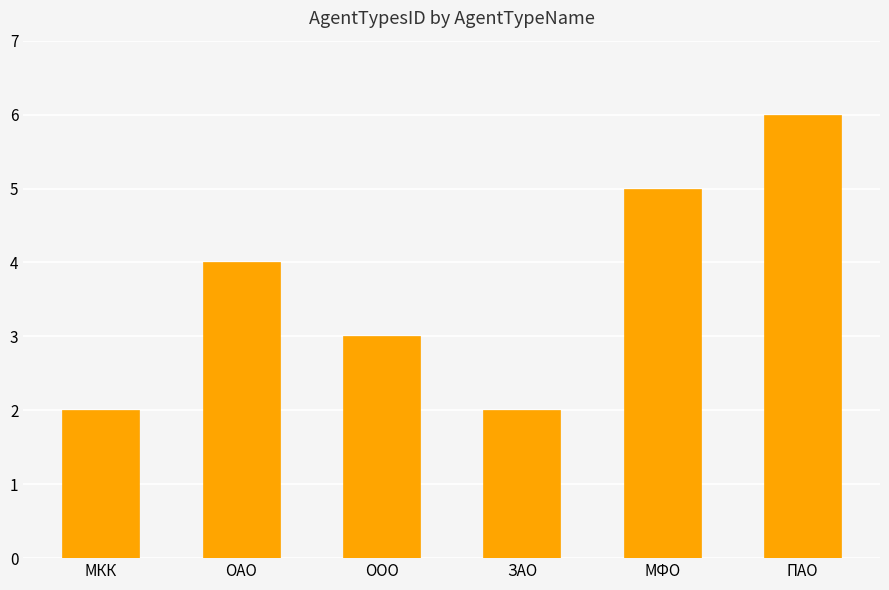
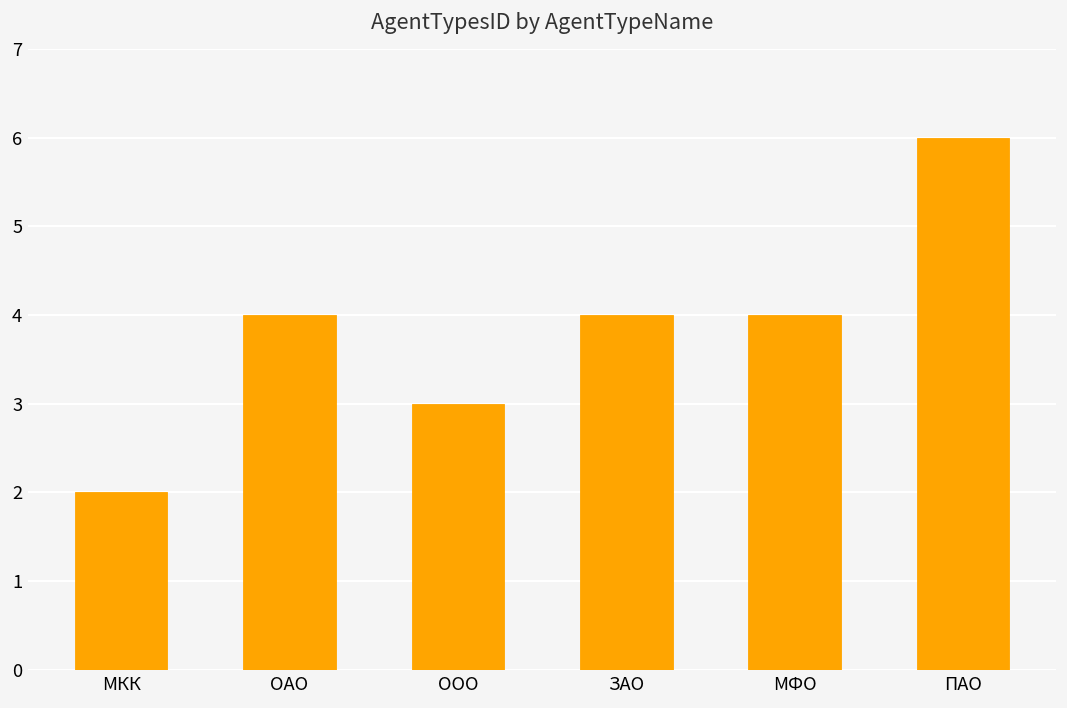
ЗАО: 2 -> 4
МФО: 5 -> 4
